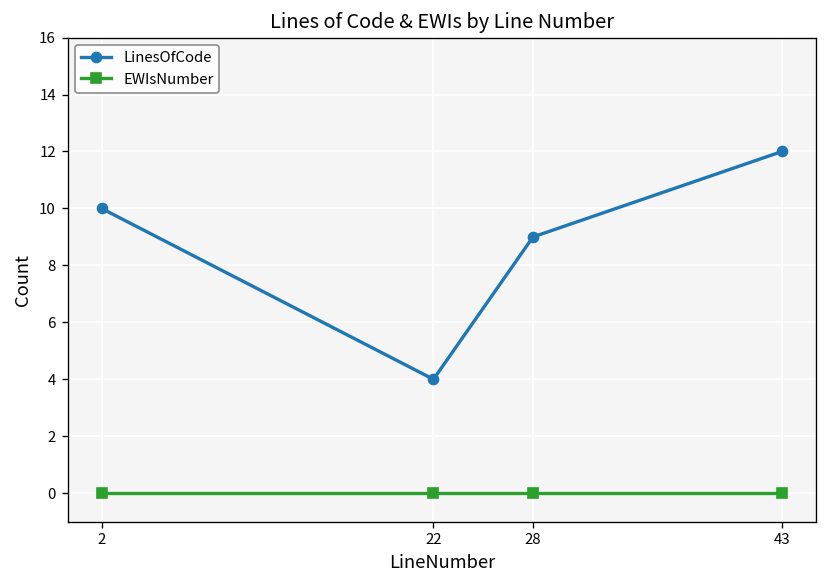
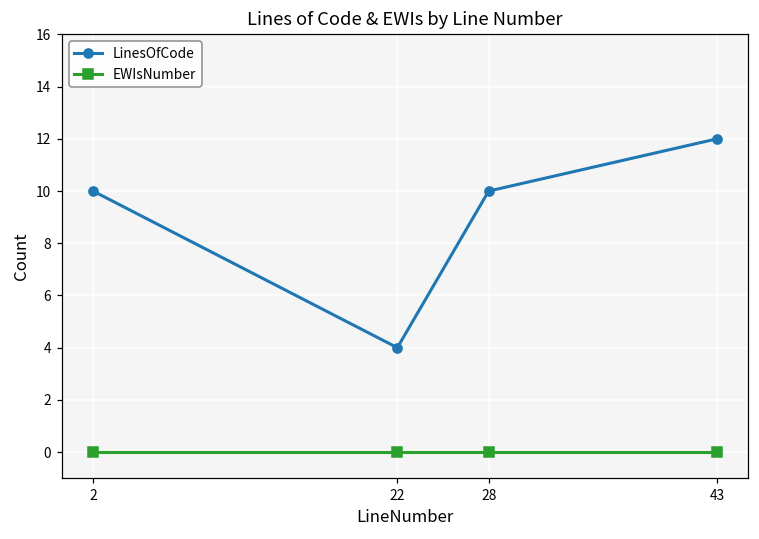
LinesOfCode, 28: 9 -> 10
